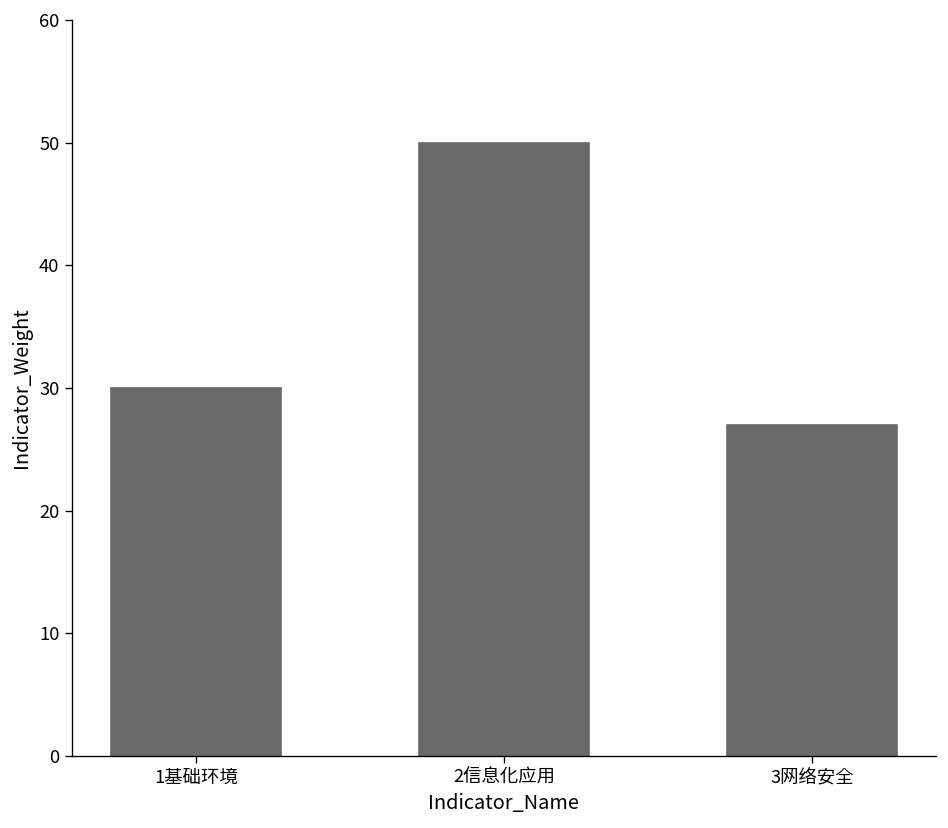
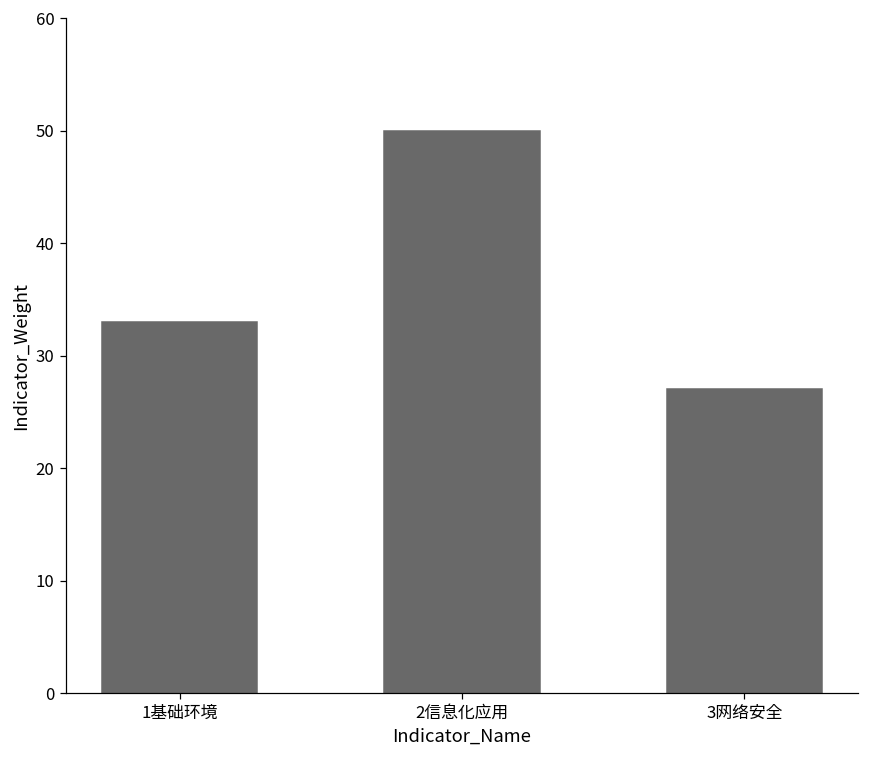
1基础环境: 30 -> 33
